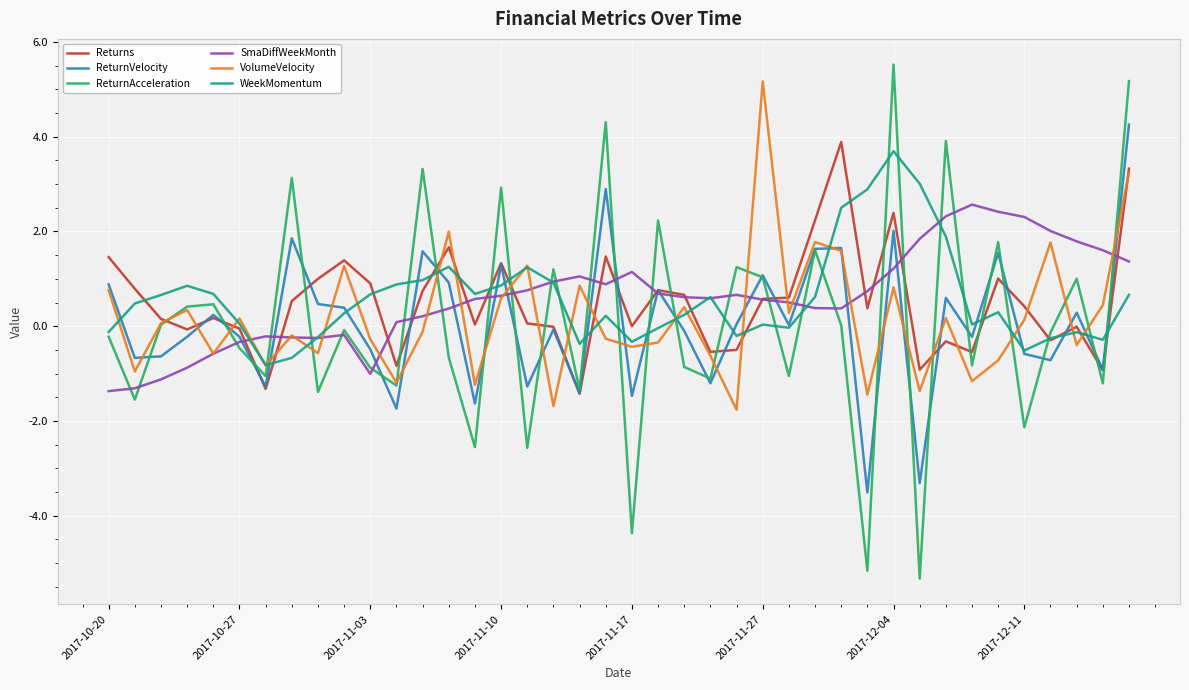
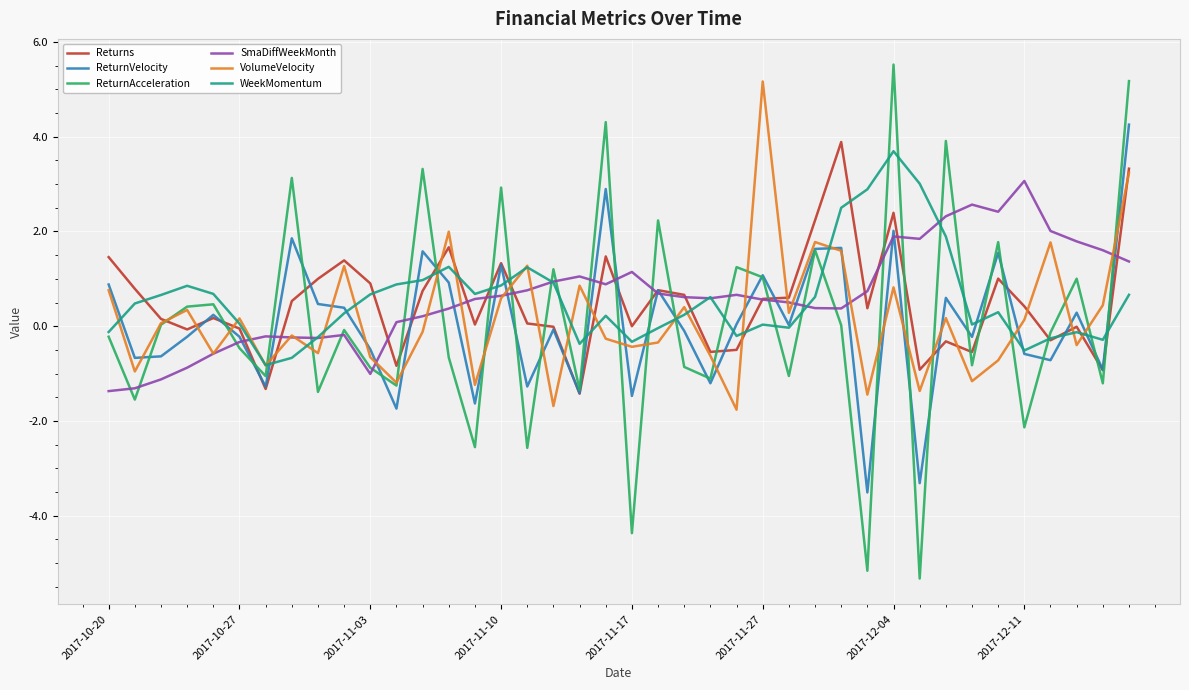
VolumeVelocity, 2017-11-03: -0.3 -> -0.7
SmaDiffWeekMonth, 2017-12-04: 1.2 -> 1.9
SmaDiffWeekMonth, 2017-12-11: 2.3 -> 3.1
